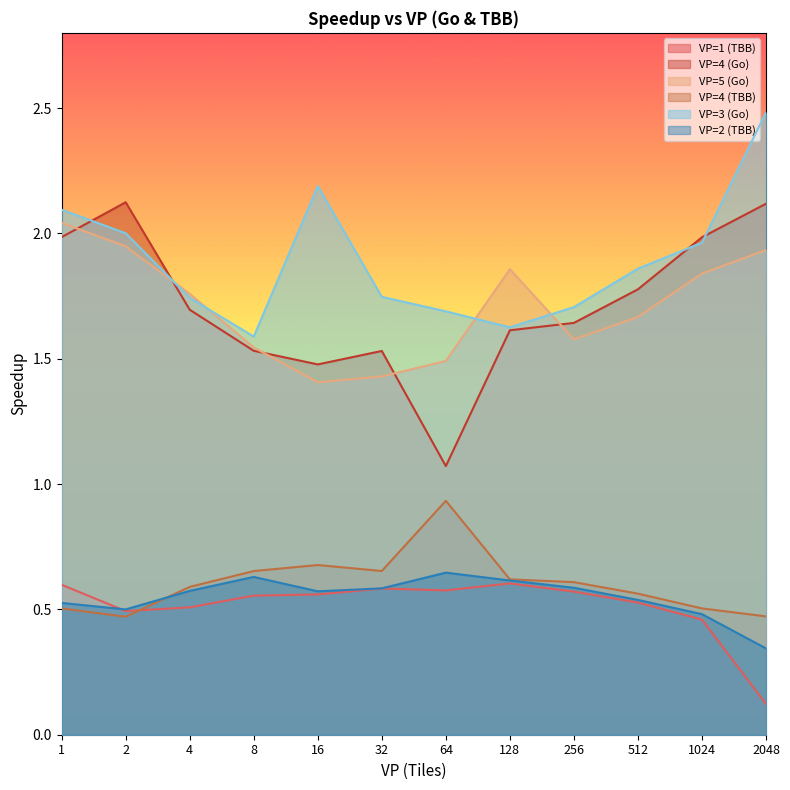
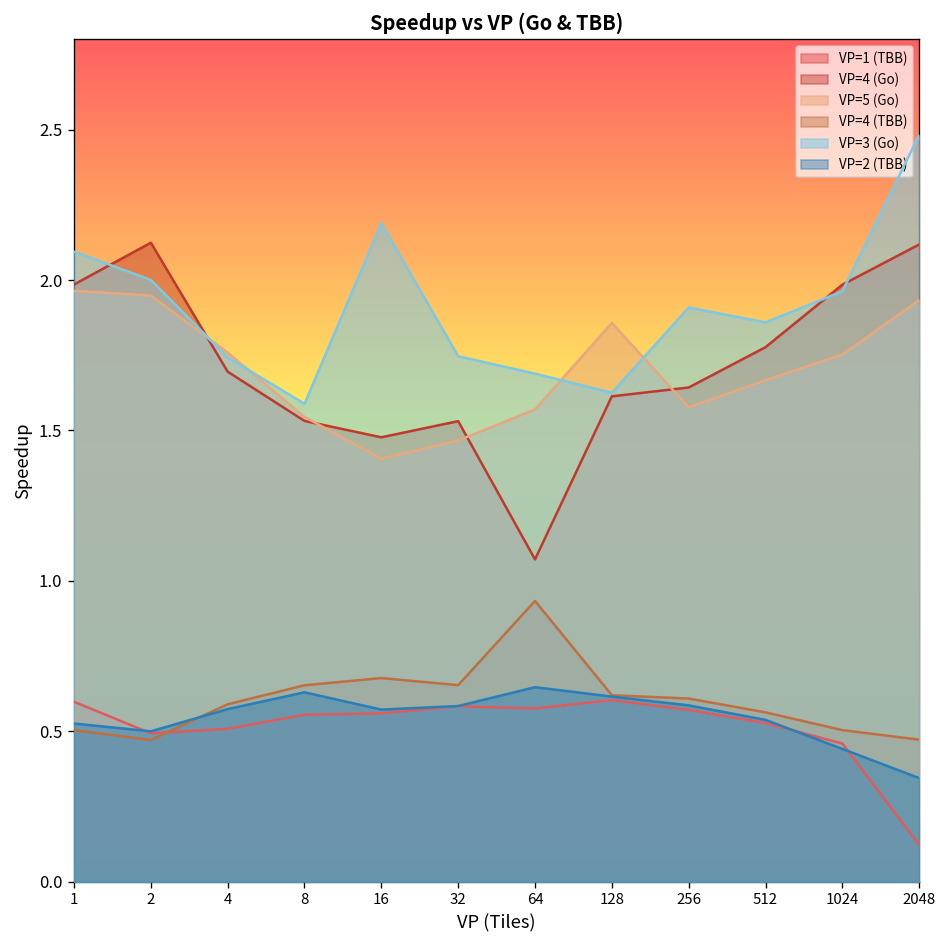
VP=5 (Go), 1: 2.04 -> 1.96
VP=5 (Go), 32: 1.43 -> 1.47
VP=5 (Go), 64: 1.49 -> 1.57
VP=3 (Go), 256: 1.71 -> 1.91
VP=5 (Go), 1024: 1.84 -> 1.75
VP=2 (TBB), 1024: 0.48 -> 0.44
